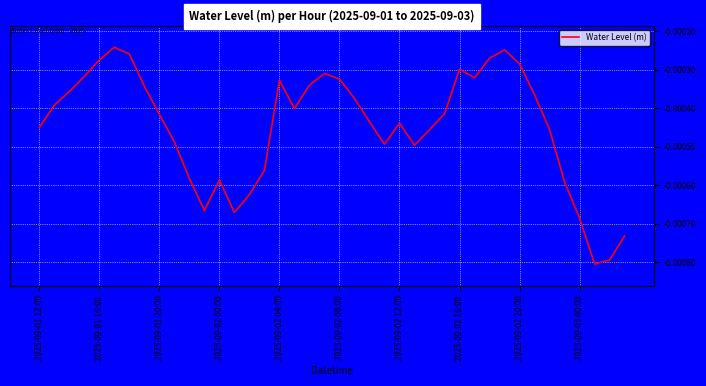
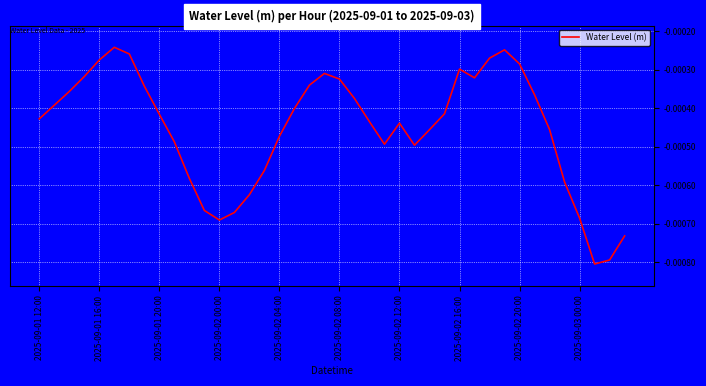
2025-09-01 12:00: -0.00045 -> -0.00043
2025-09-02 00:00: -0.00059 -> -0.00069
2025-09-02 04:00: -0.00033 -> -0.00047
